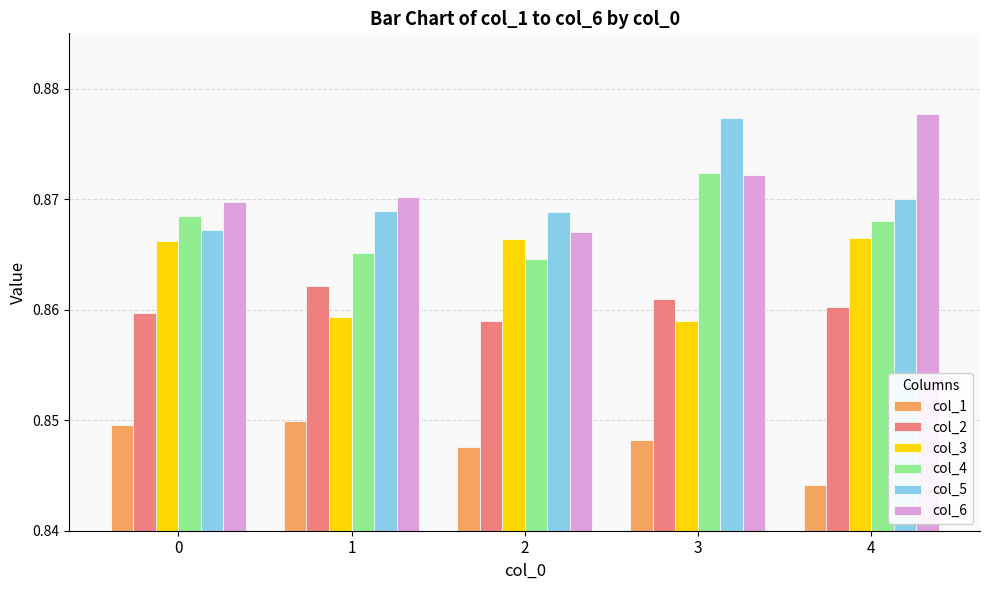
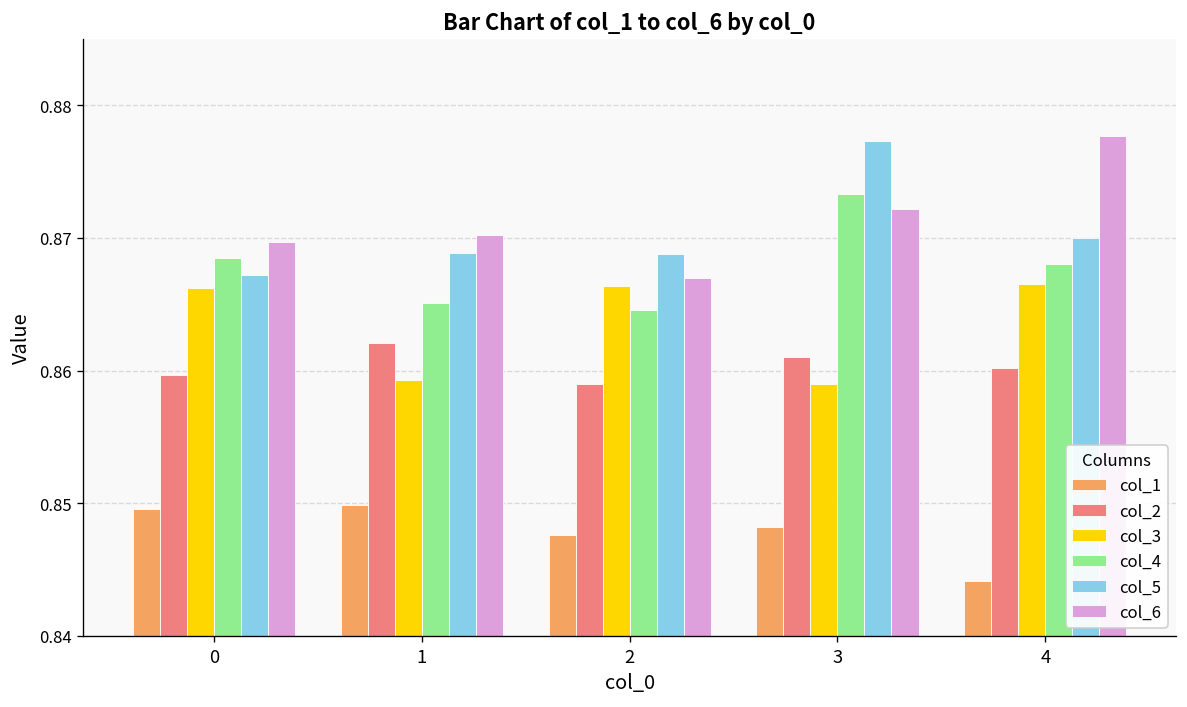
col_4, 3: 0.8724 -> 0.8733
